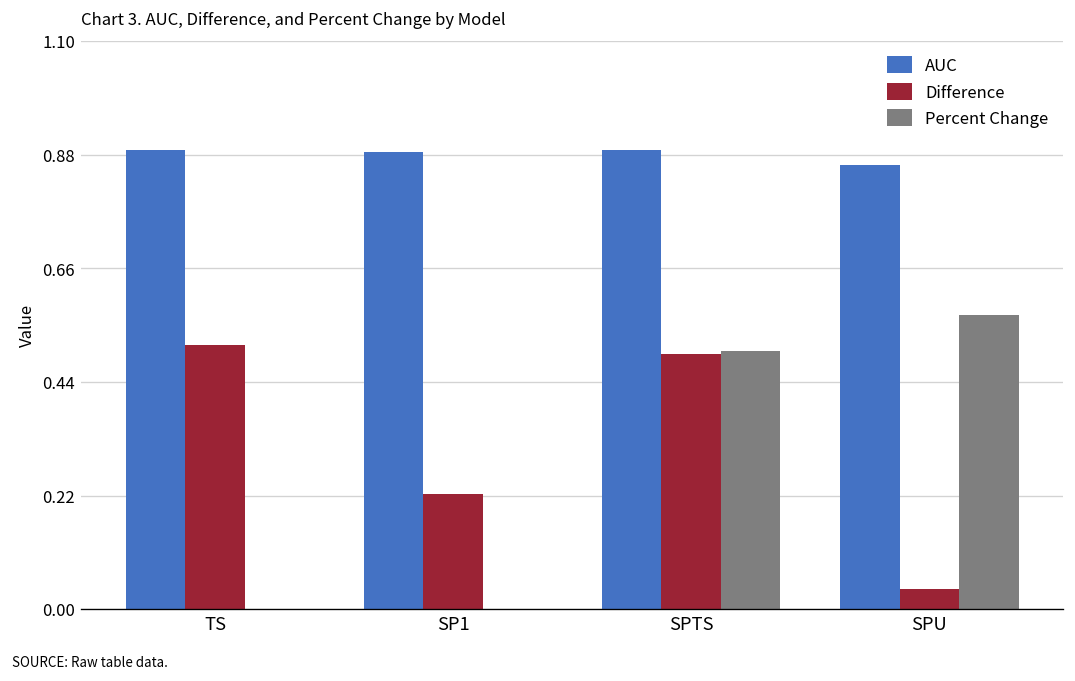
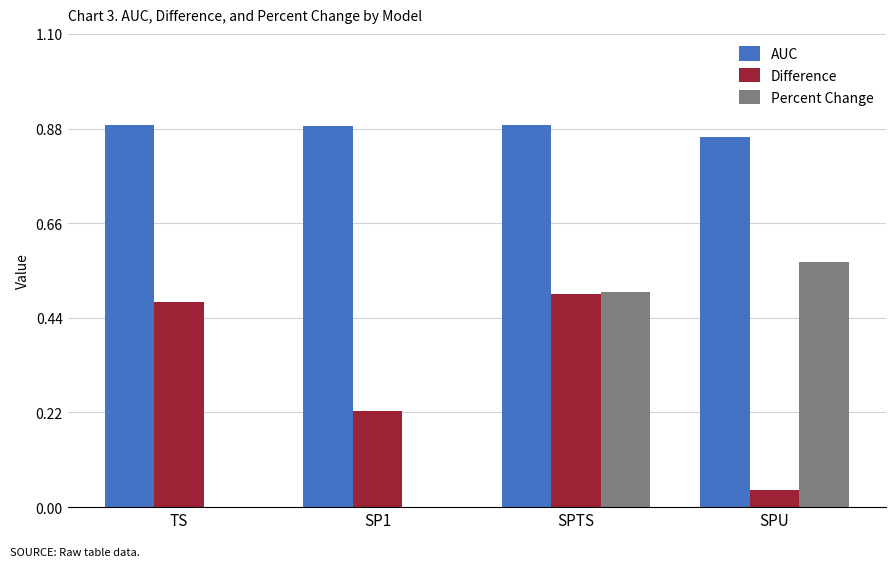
Difference, TS: 0.51 -> 0.48
